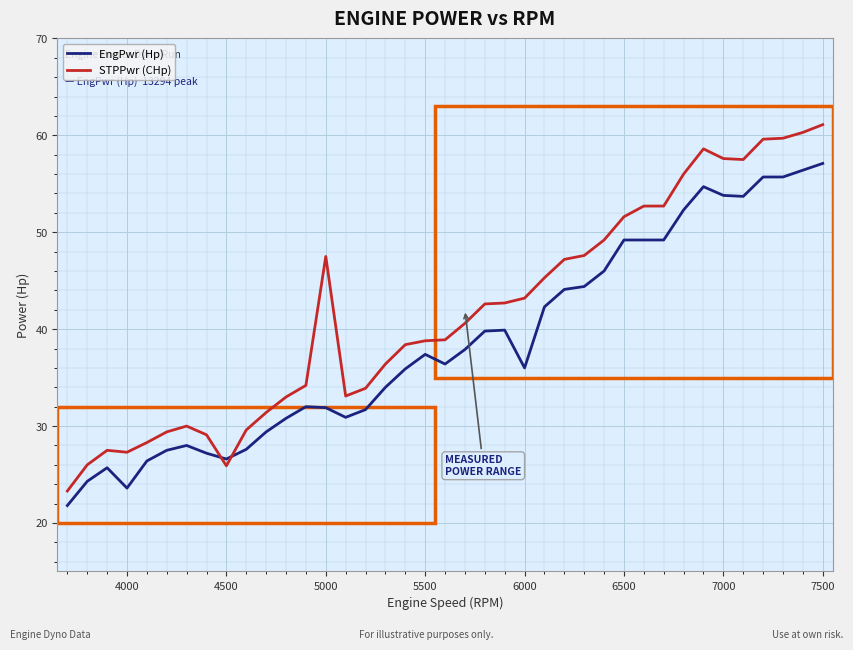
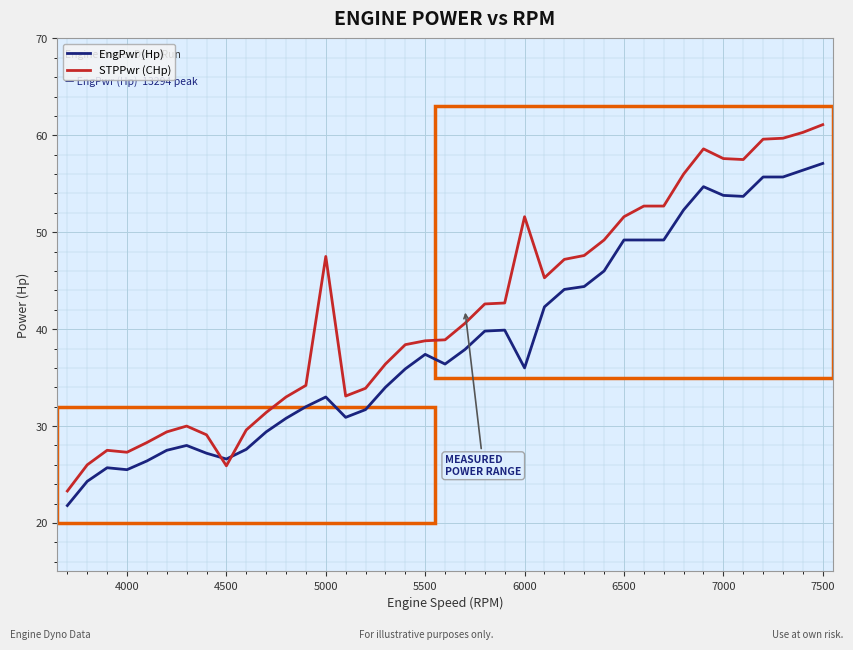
EngPwr (Hp), 4000: 24 -> 26
EngPwr (Hp), 5000: 32 -> 33
STPPwr (CHp), 6000: 43 -> 52
